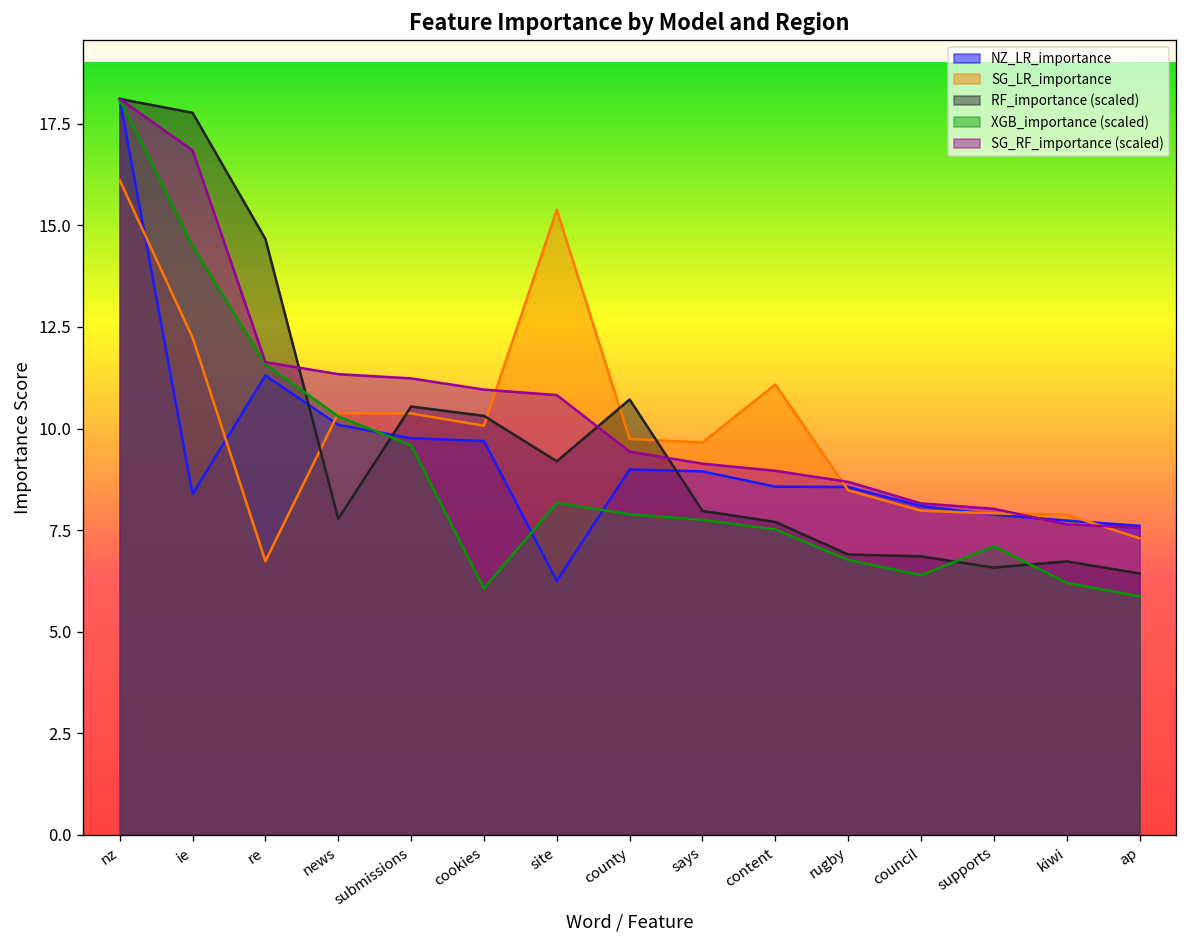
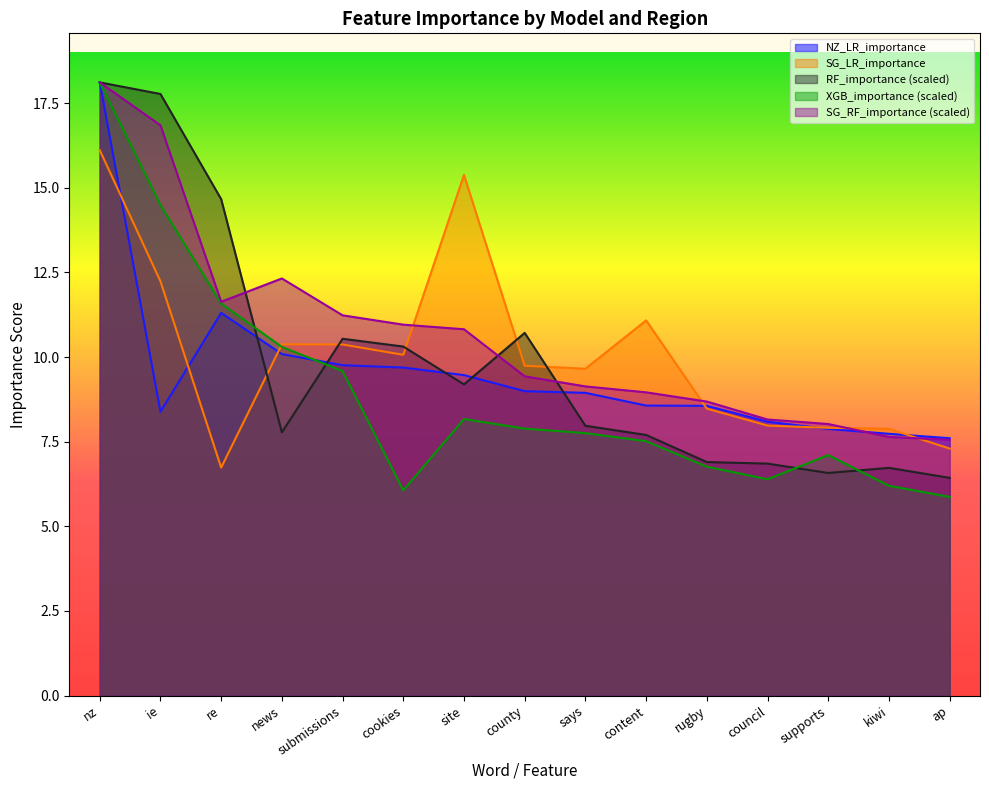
SG_RF_importance (scaled), news: 11.3 -> 12.3
NZ_LR_importance, site: 6.2 -> 9.5
